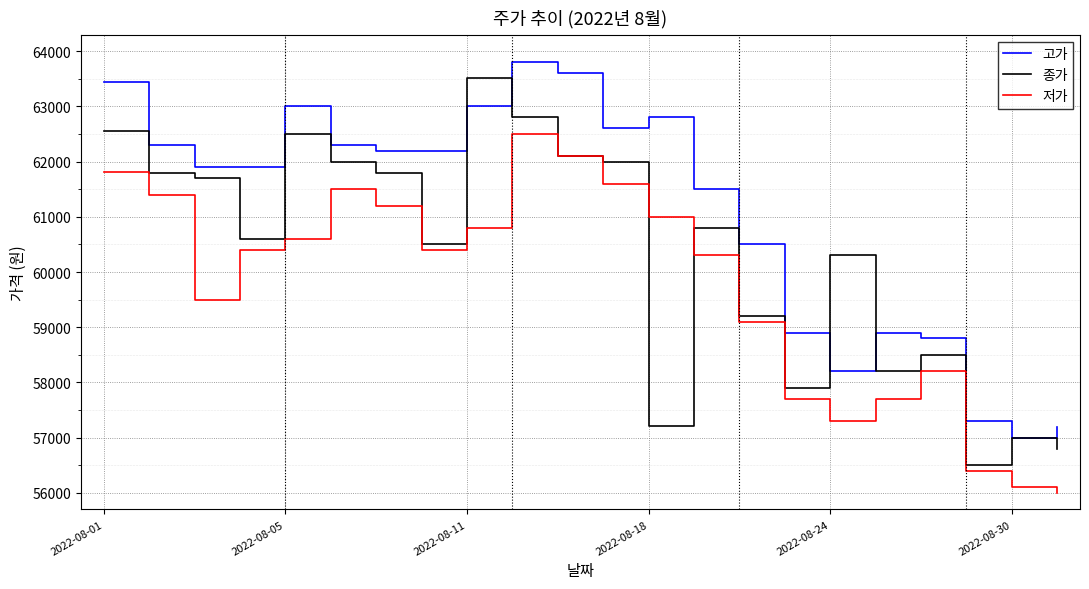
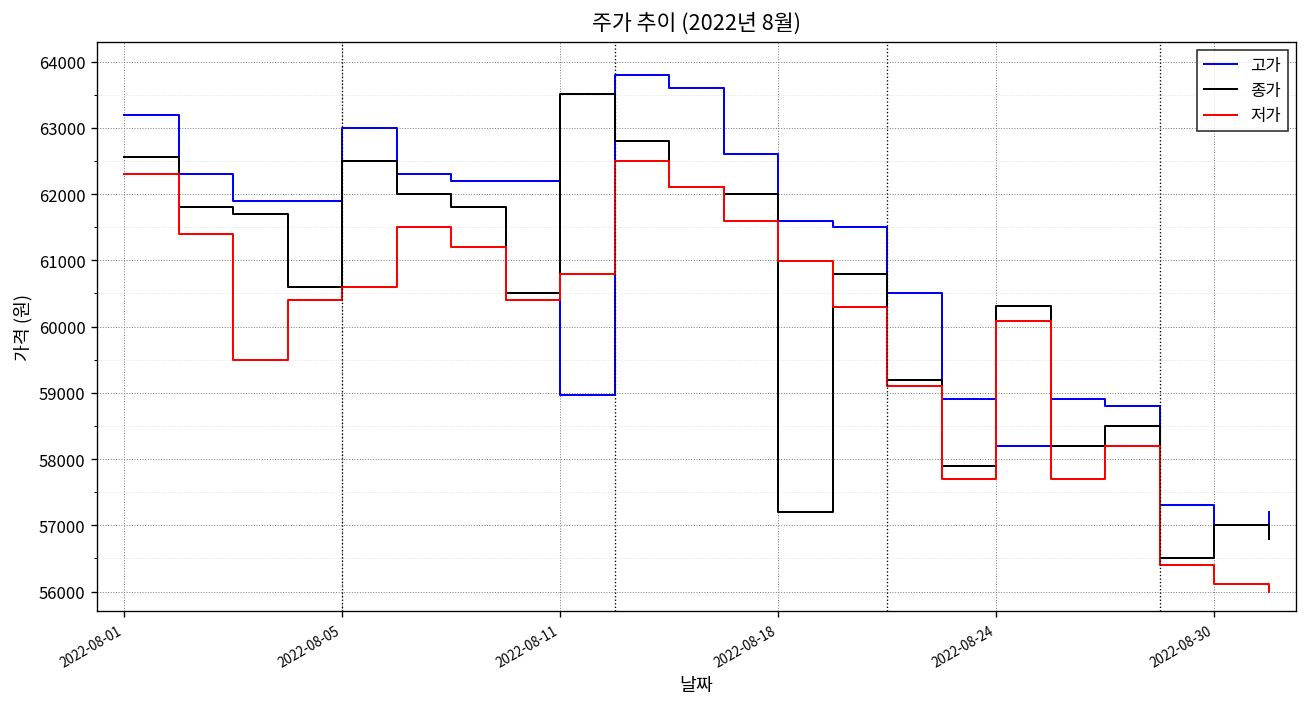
고가, 2022-08-01: 63400 -> 63200
저가, 2022-08-01: 61800 -> 62300
고가, 2022-08-11: 63000 -> 59000
고가, 2022-08-18: 62800 -> 61600
저가, 2022-08-24: 57300 -> 60100
